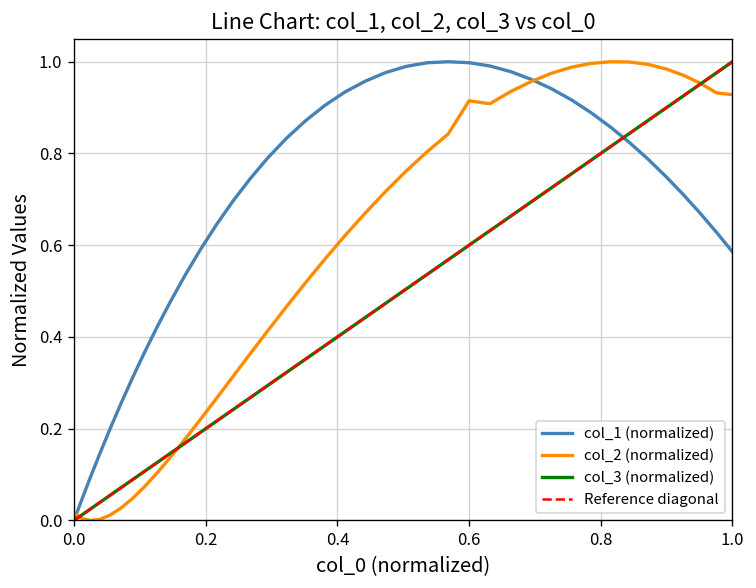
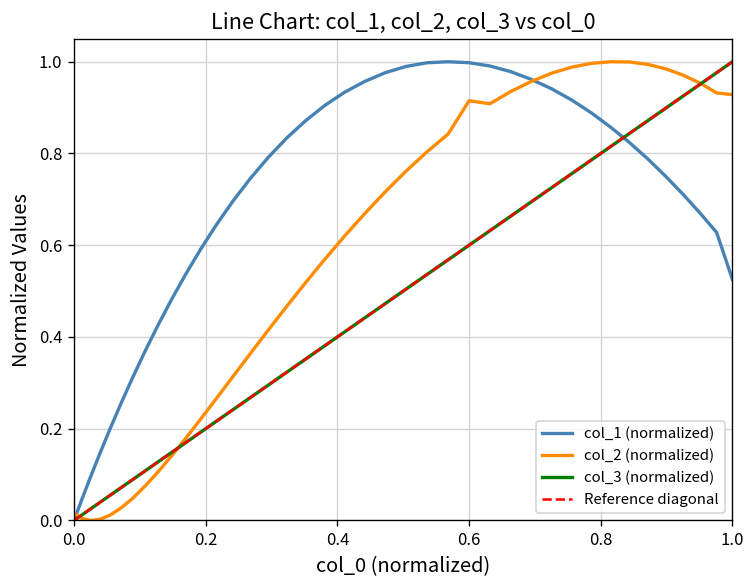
col_1 (normalized), 1.0: 0.59 -> 0.53
